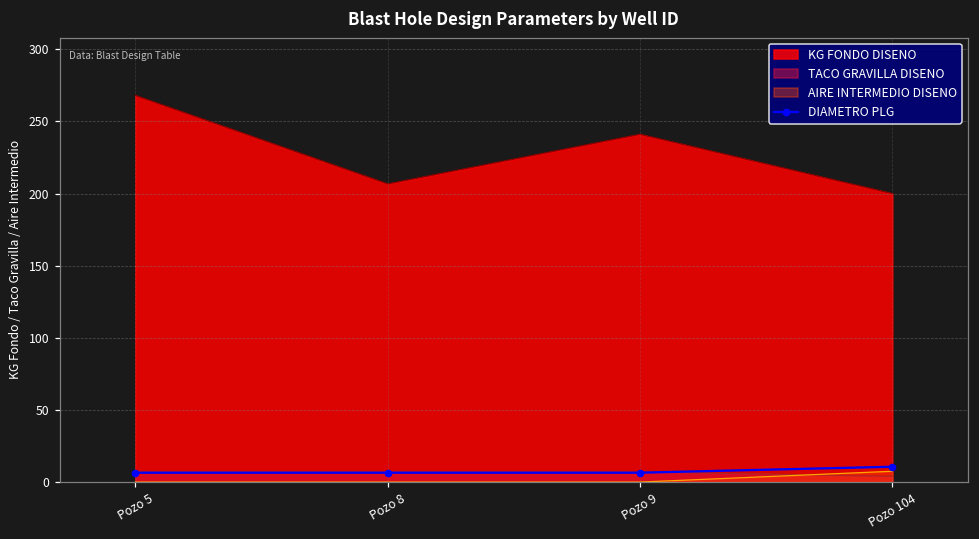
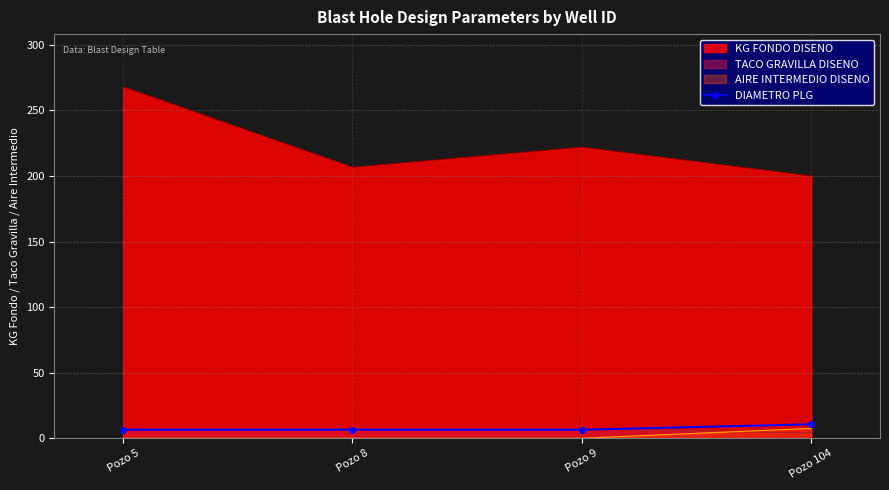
KG FONDO DISENO, Pozo 9: 241 -> 222
